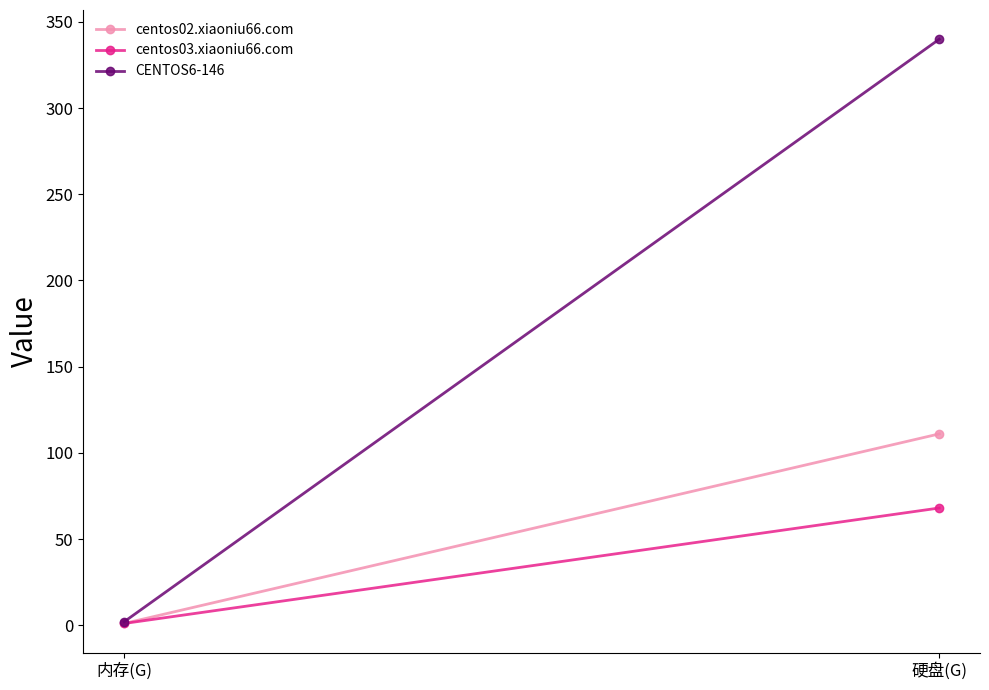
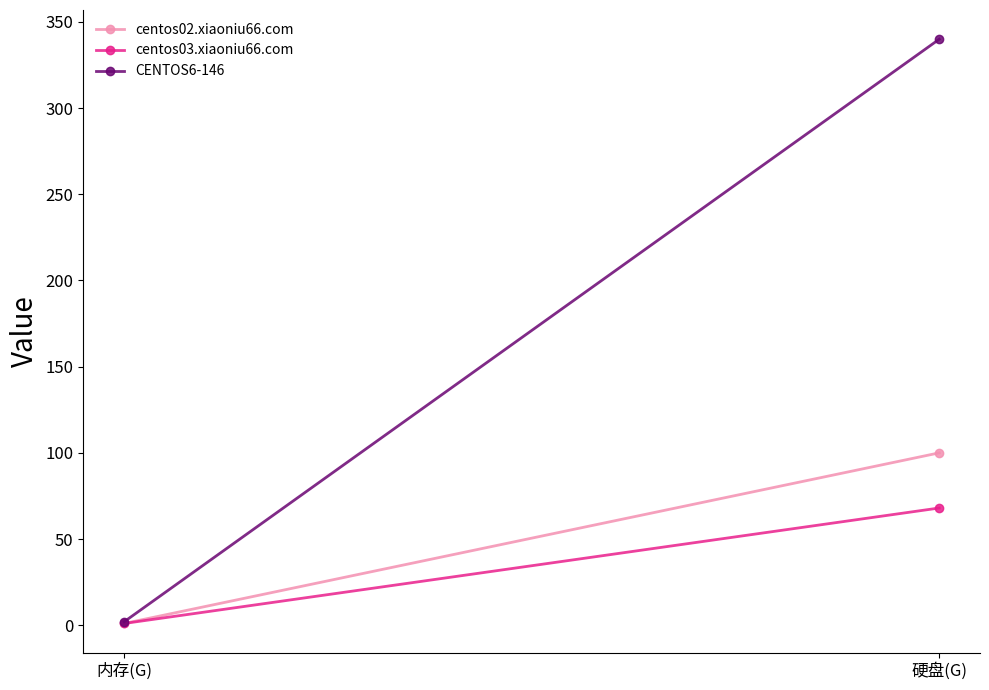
centos02.xiaoniu66.com, 硬盘(G): 111 -> 100
